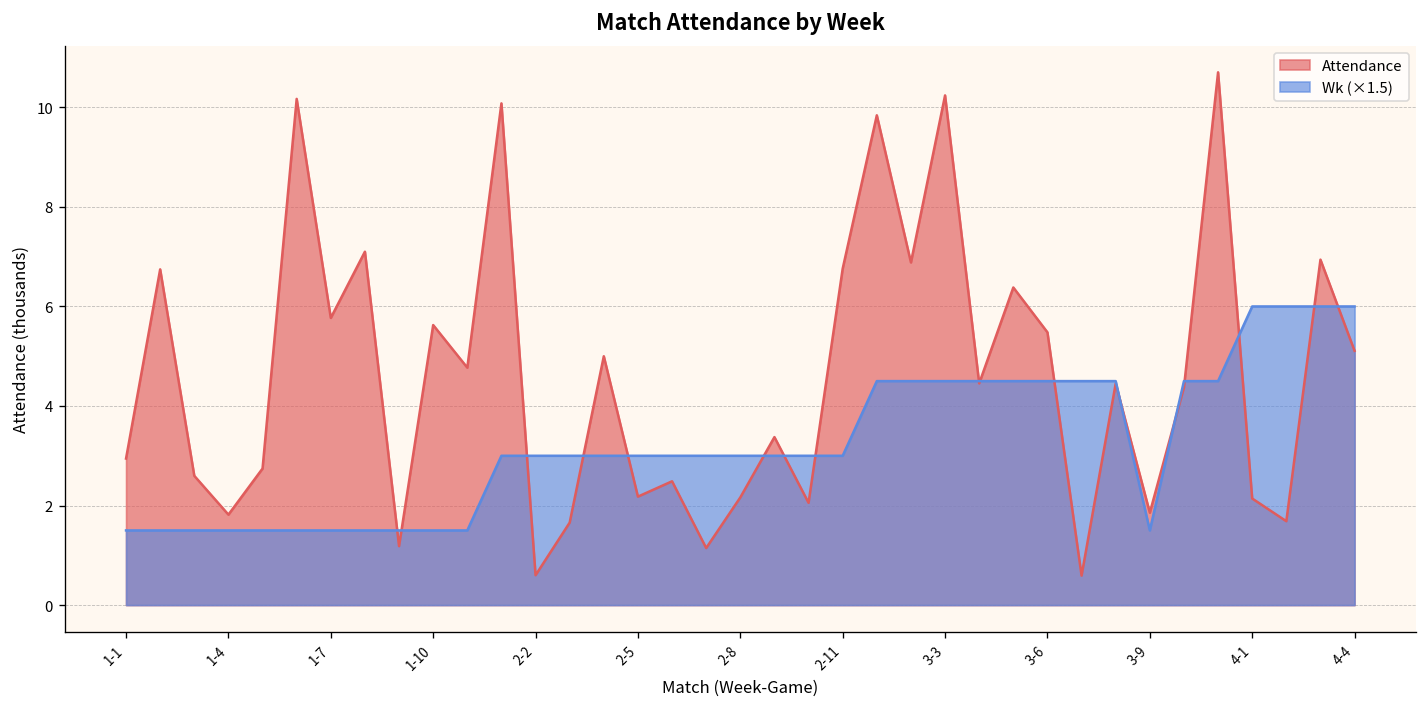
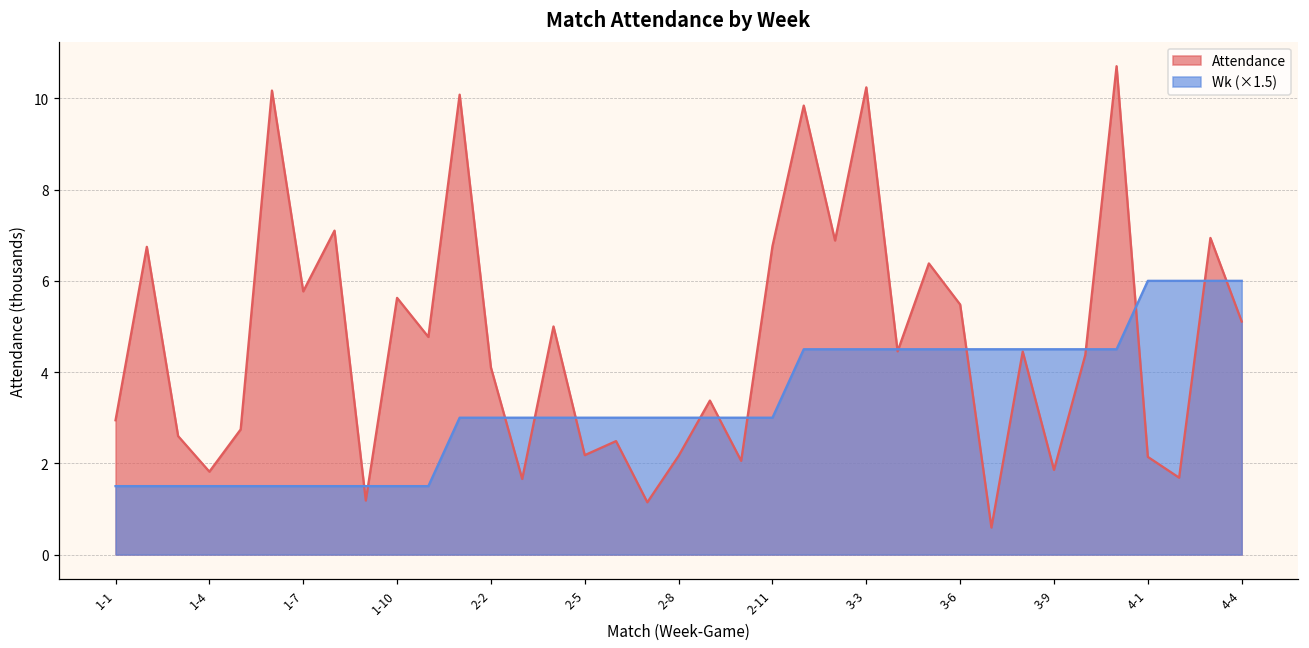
Attendance, 2-2: 0.6 -> 4.1
Wk (×1.5), 3-9: 1.5 -> 4.5
